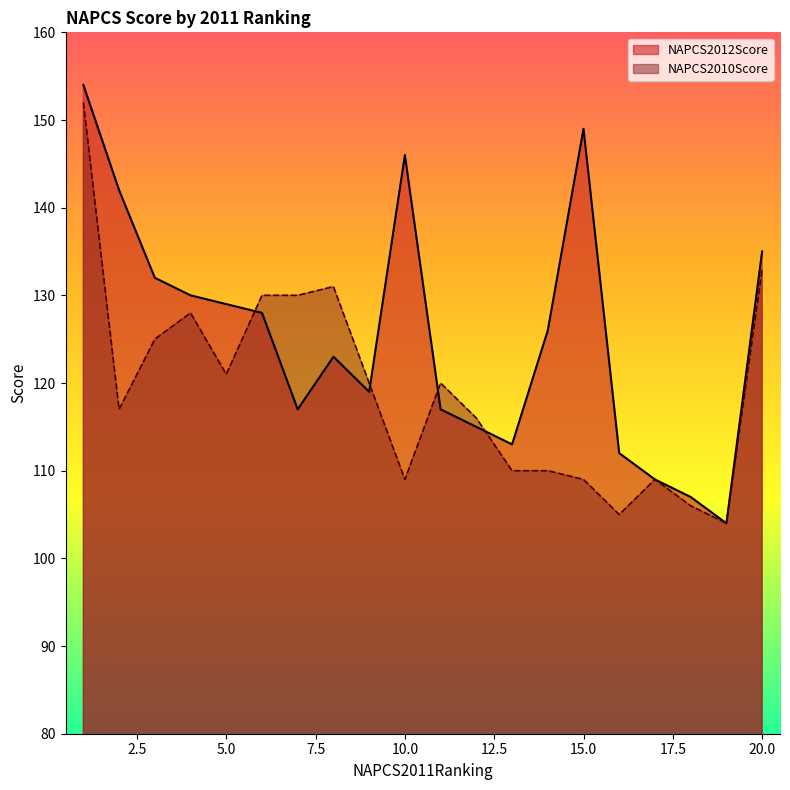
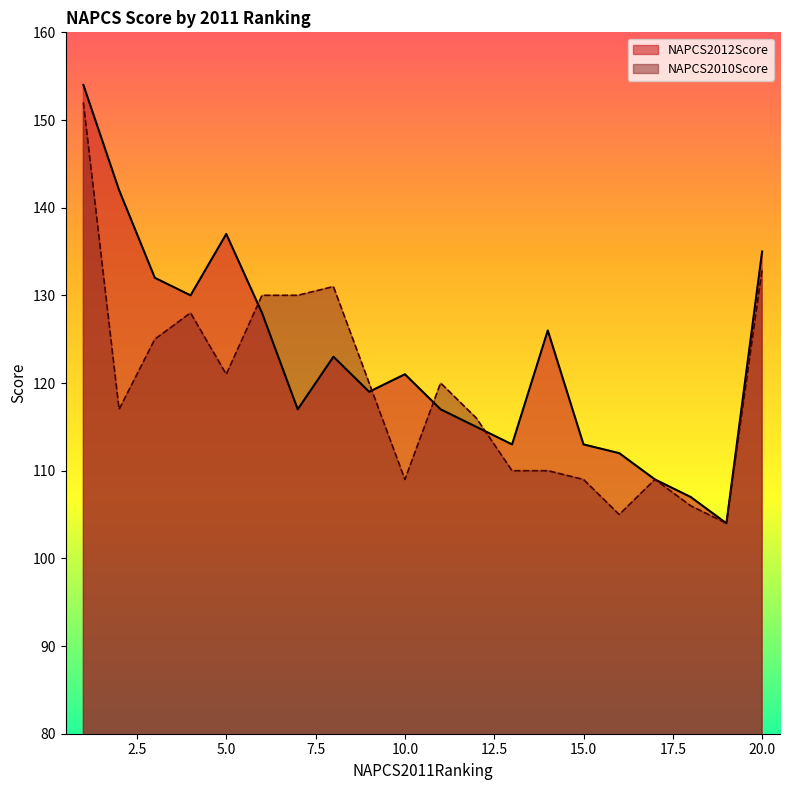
NAPCS2012Score, 5.0: 129 -> 137
NAPCS2012Score, 10.0: 146 -> 121
NAPCS2012Score, 15.0: 149 -> 113
